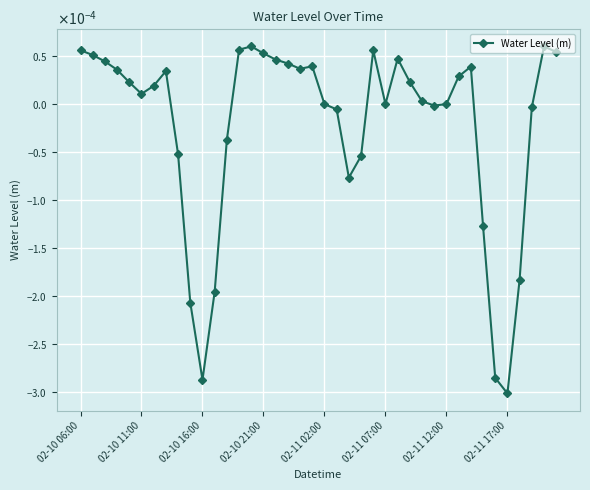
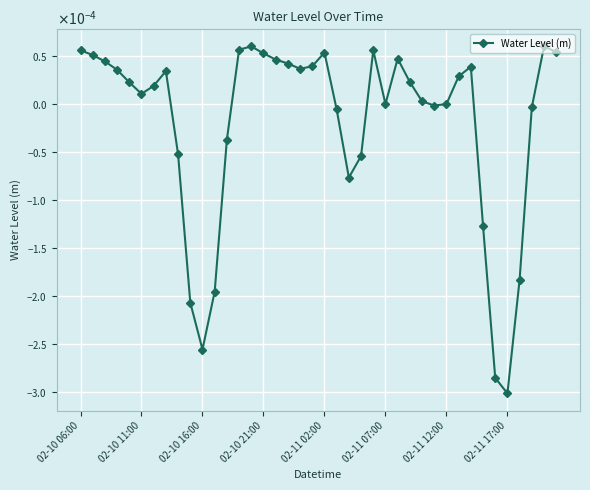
02-10 16:00: -0.00029 -> -0.00026
02-11 02:00: 0.0000 -> 0.0001
